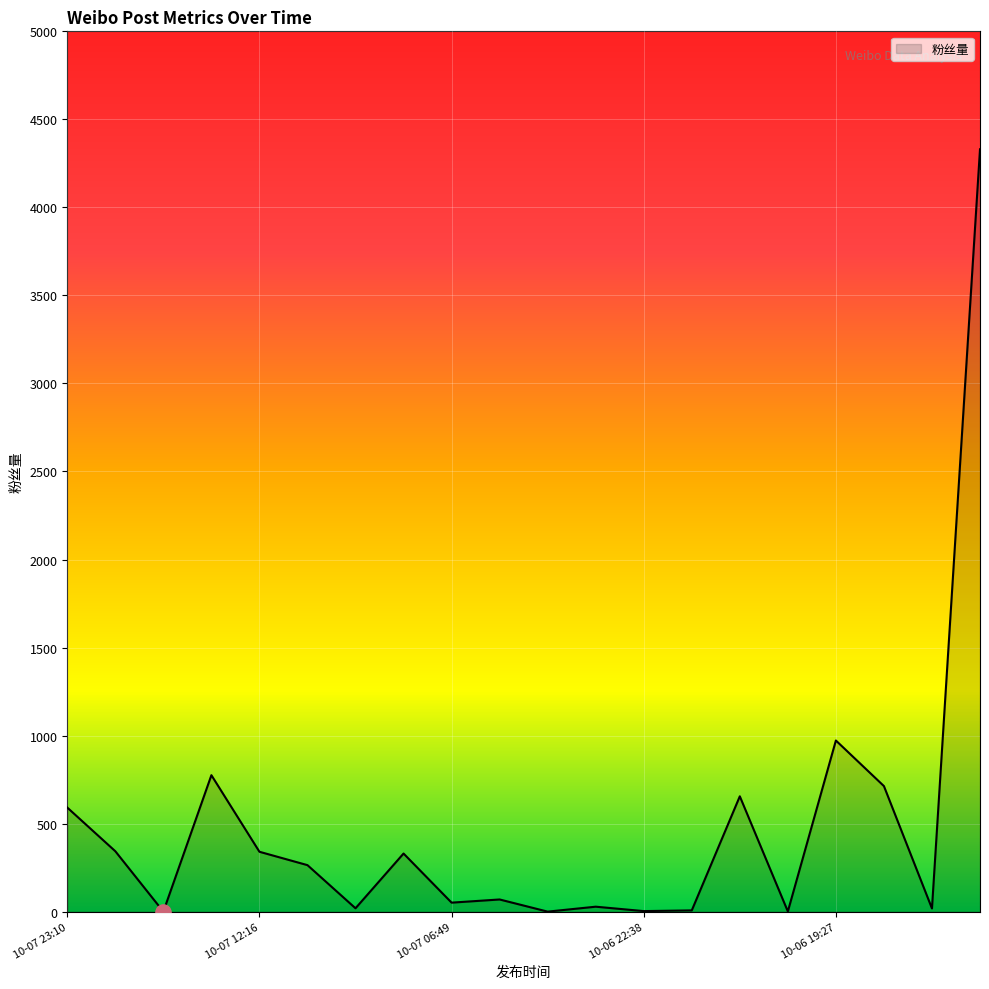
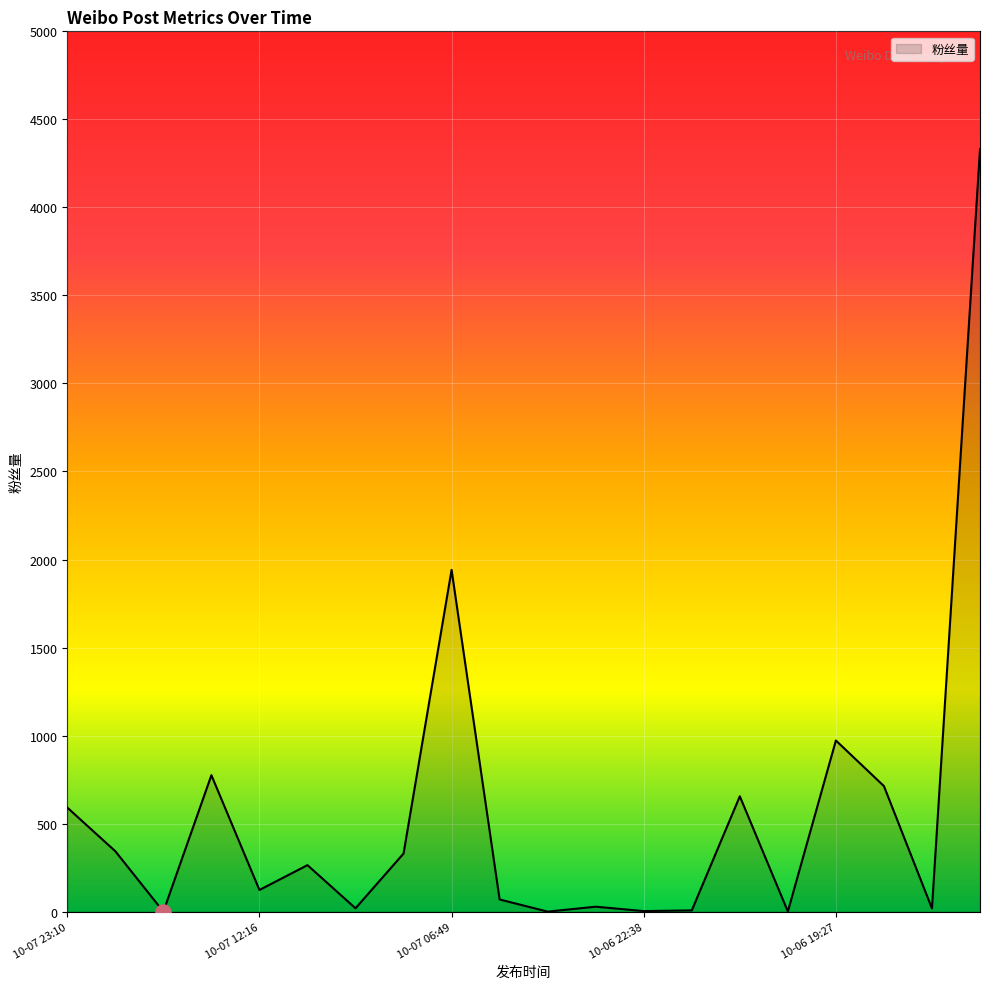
粉丝量, 10-07 12:16: 340 -> 120
粉丝量, 10-07 06:49: 50 -> 1940
